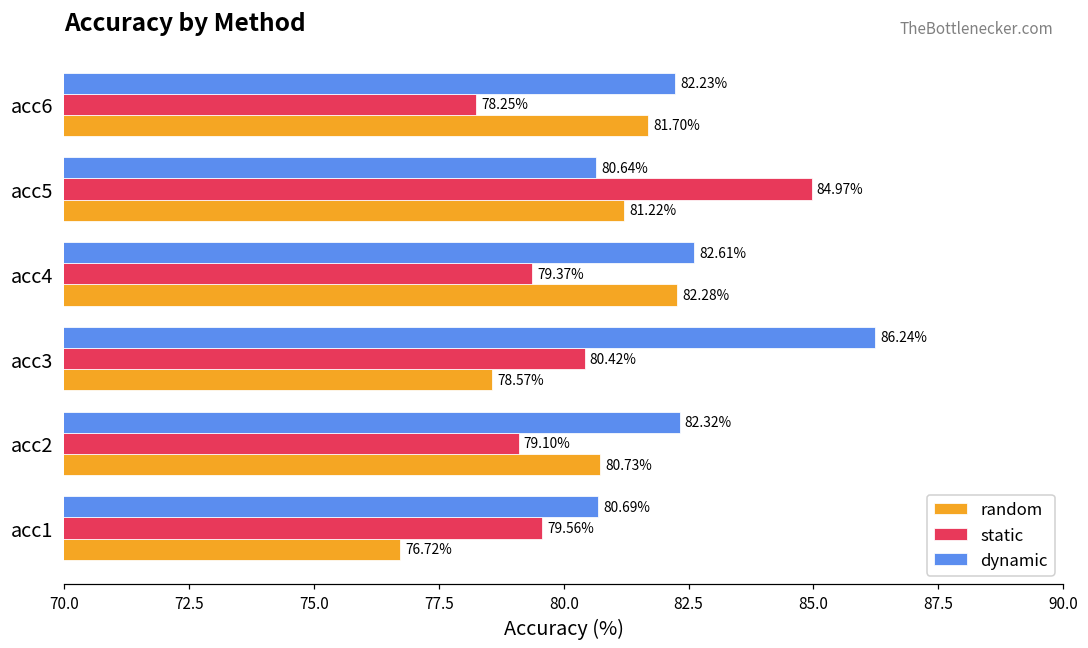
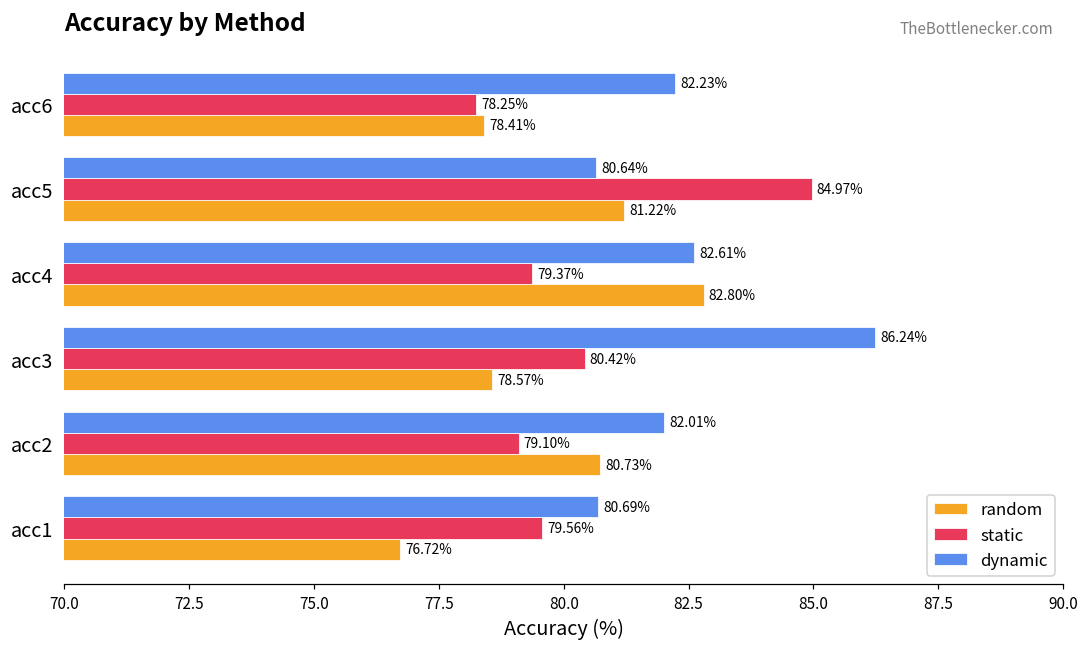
random, acc6: 81.70% -> 78.41%
random, acc4: 82.28% -> 82.80%
dynamic, acc2: 82.32% -> 82.01%
